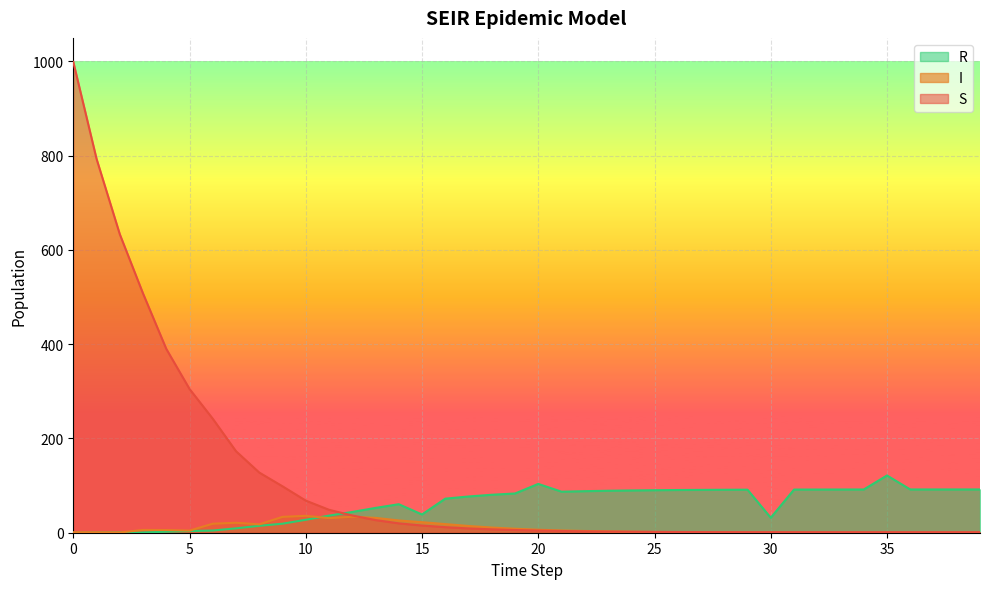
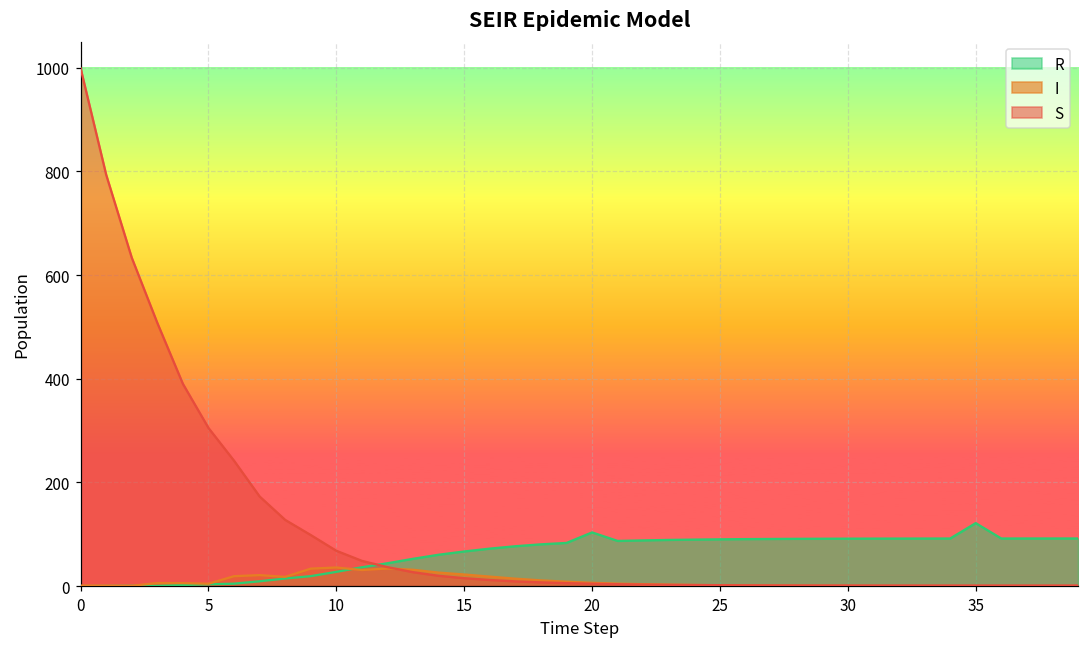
R, 15: 40 -> 70
R, 30: 30 -> 90
